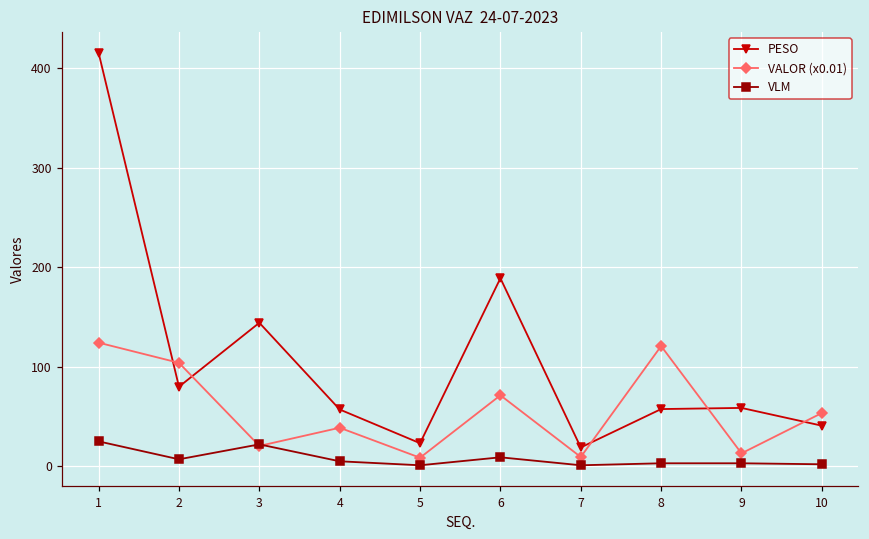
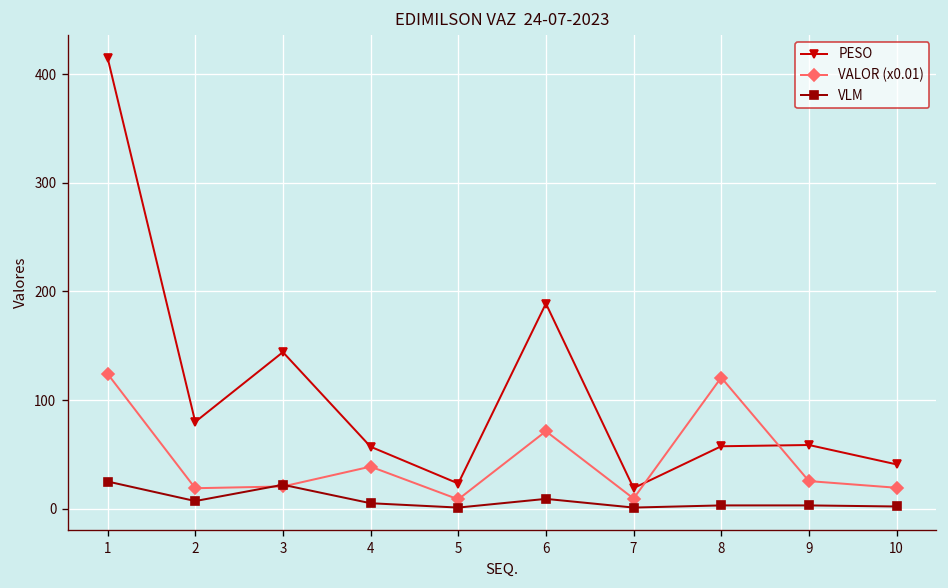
VALOR (x0.01), 2: 100 -> 20
VALOR (x0.01), 9: 10 -> 30
VALOR (x0.01), 10: 50 -> 20
